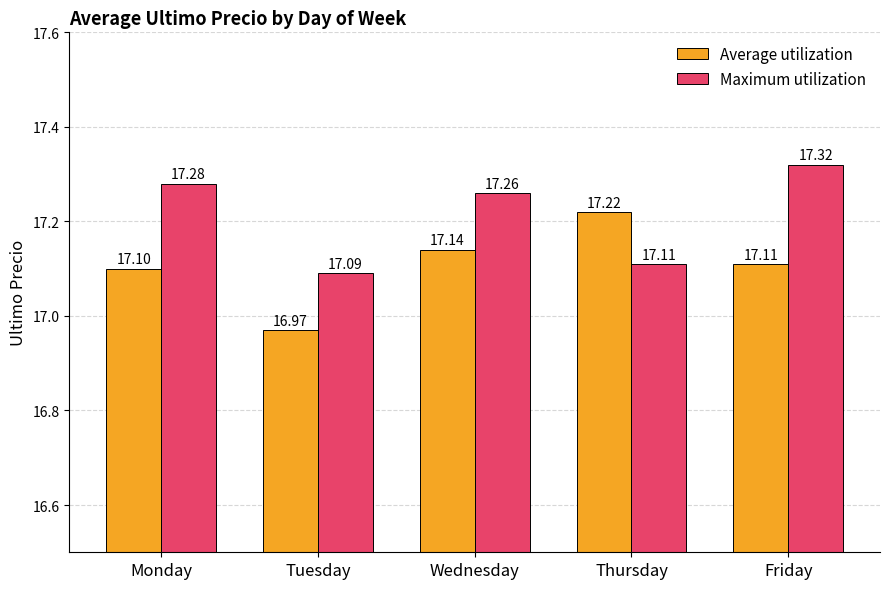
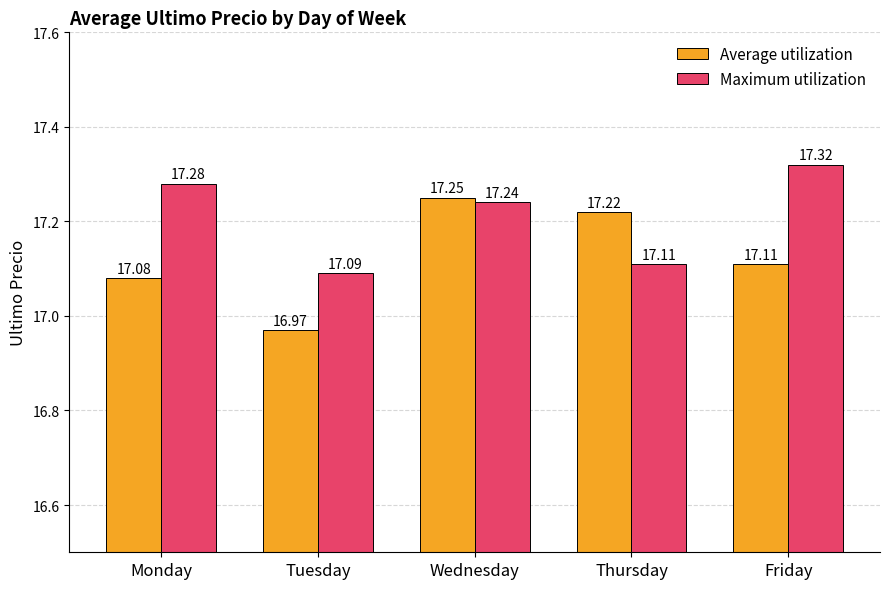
Average utilization, Monday: 17.10 -> 17.08
Average utilization, Wednesday: 17.14 -> 17.25
Maximum utilization, Wednesday: 17.26 -> 17.24
